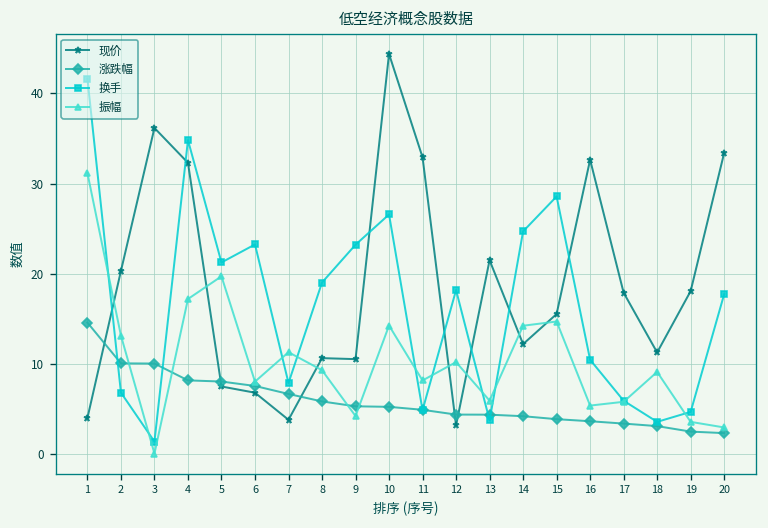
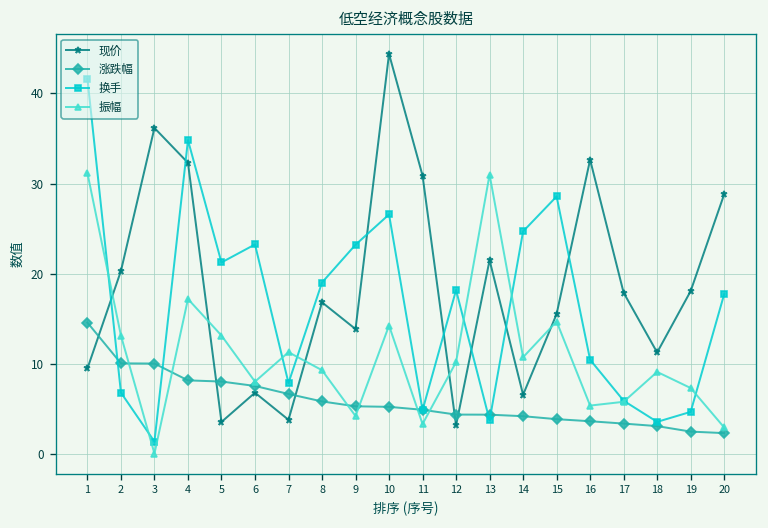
现价, 1: 4 -> 9
现价, 5: 7 -> 4
振幅, 5: 20 -> 13
现价, 8: 11 -> 17
现价, 9: 10 -> 14
现价, 11: 33 -> 31
振幅, 11: 8 -> 3
振幅, 13: 6 -> 31
现价, 14: 12 -> 7
振幅, 14: 14 -> 11
振幅, 19: 4 -> 7
现价, 20: 33 -> 29
